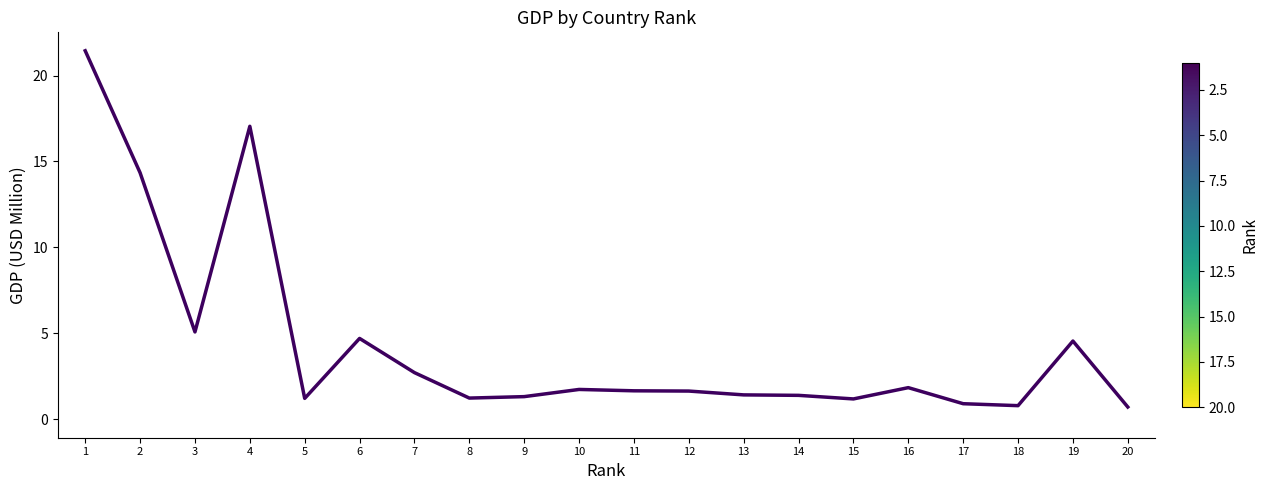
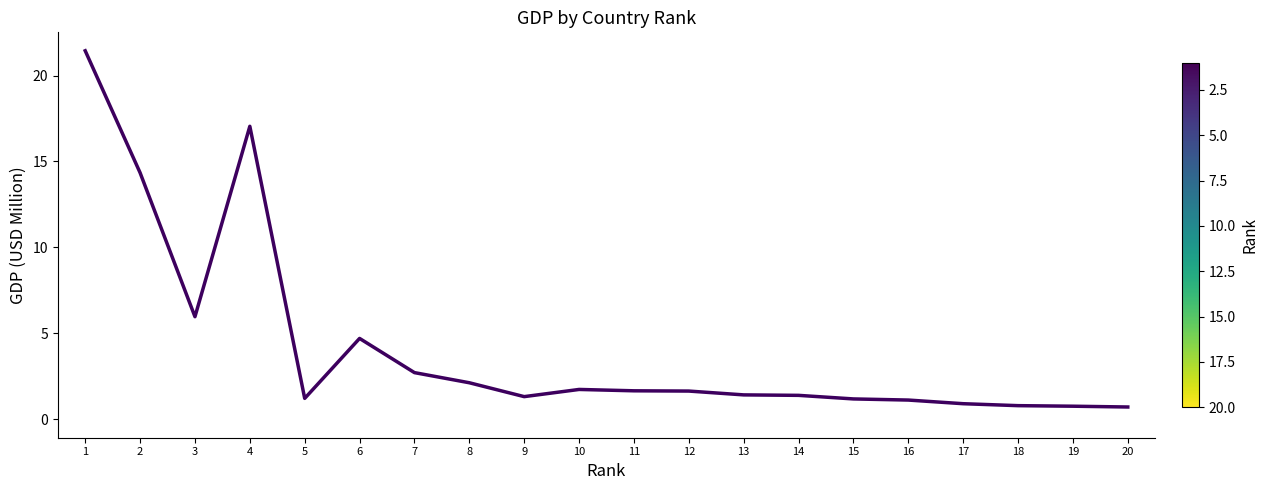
3: 5.1 -> 6.0
8: 1.2 -> 2.1
16: 1.8 -> 1.1
19: 4.6 -> 0.8
